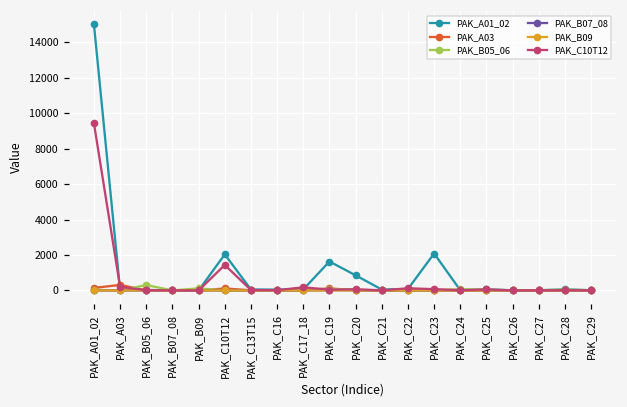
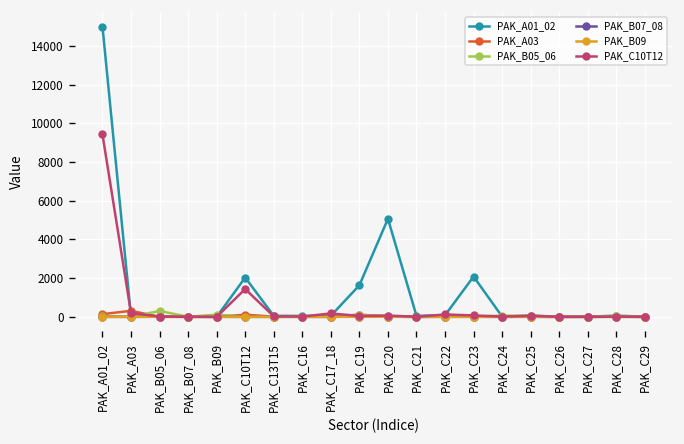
PAK_A01_02, PAK_C20: 900 -> 5100
